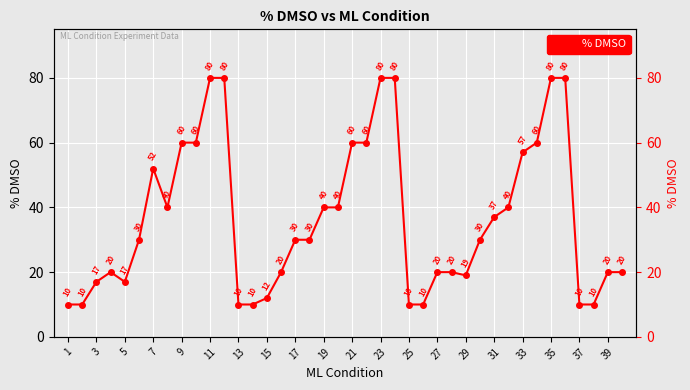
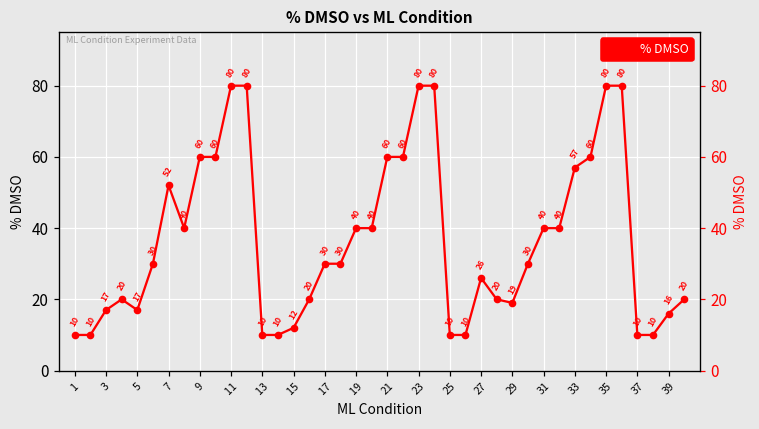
27: 20 -> 26
31: 37 -> 40
39: 20 -> 16
